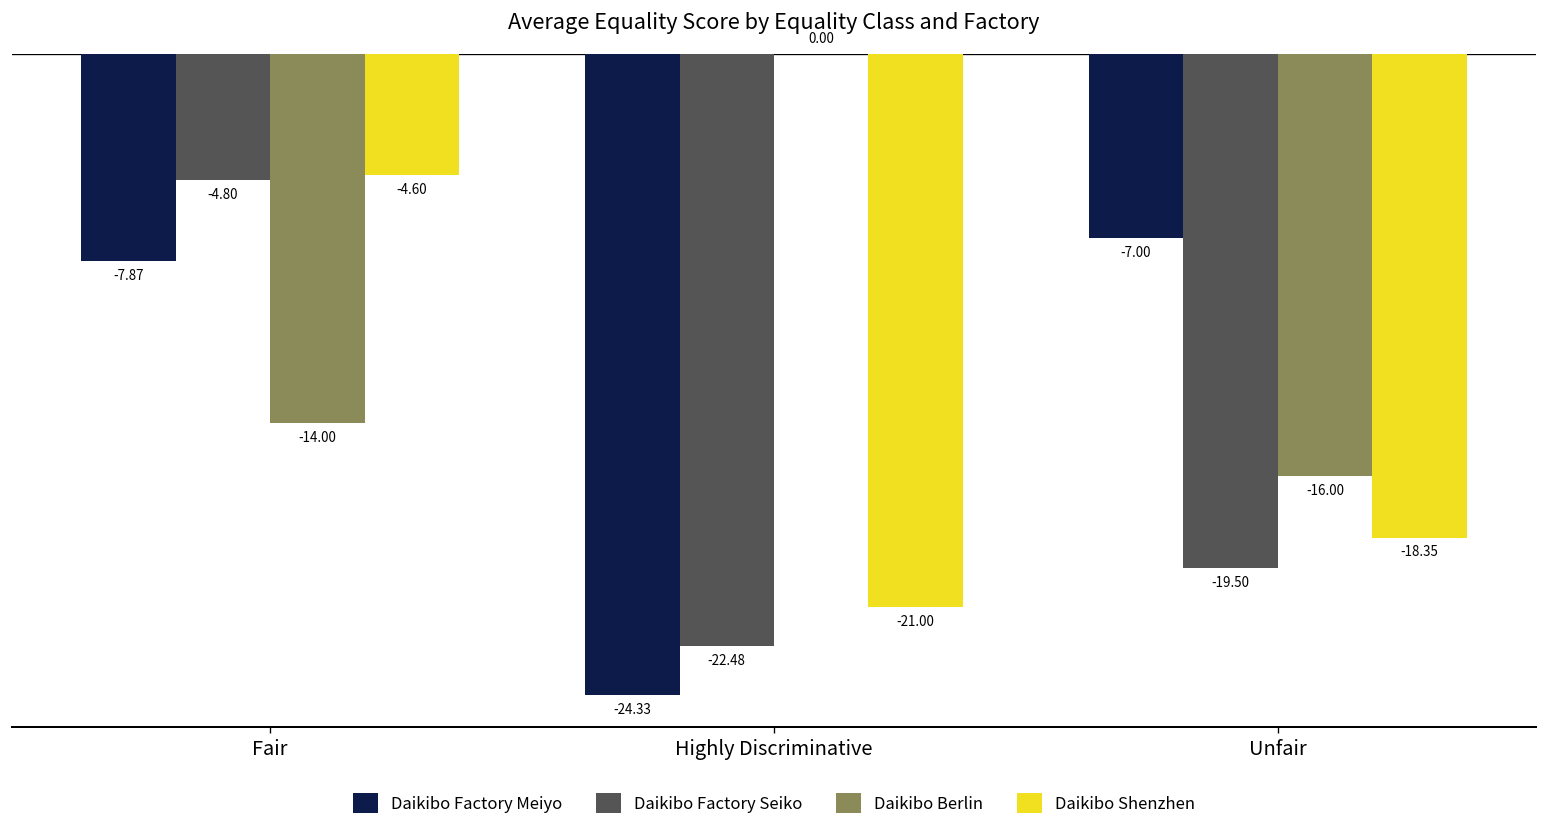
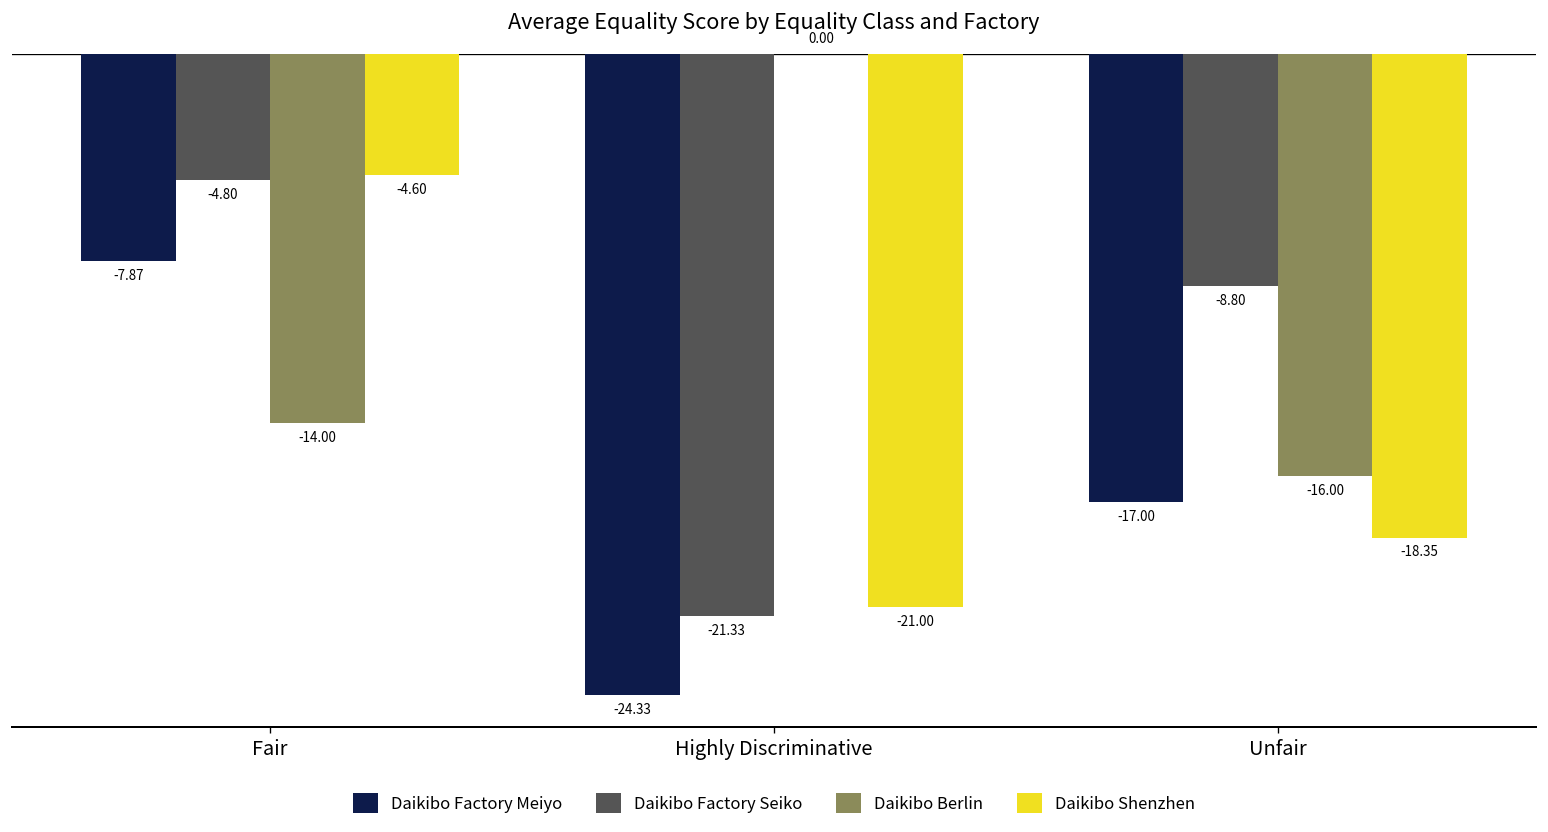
Daikibo Factory Seiko, Highly Discriminative: -22.48 -> -21.33
Daikibo Factory Meiyo, Unfair: -7.00 -> -17.00
Daikibo Factory Seiko, Unfair: -19.50 -> -8.80
